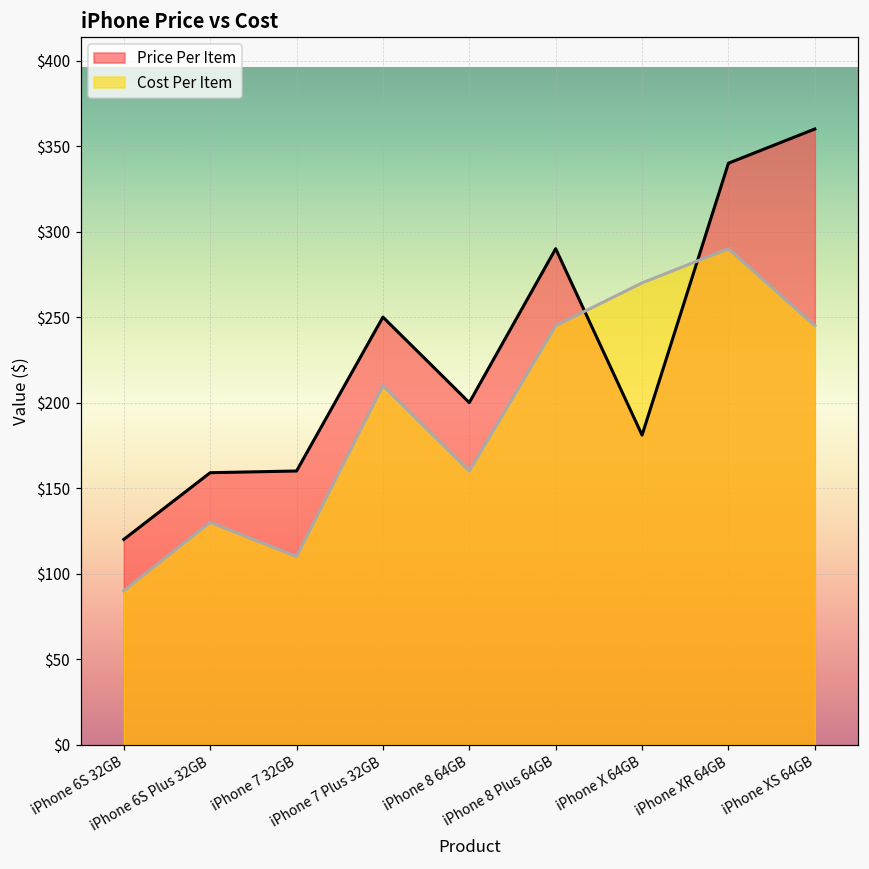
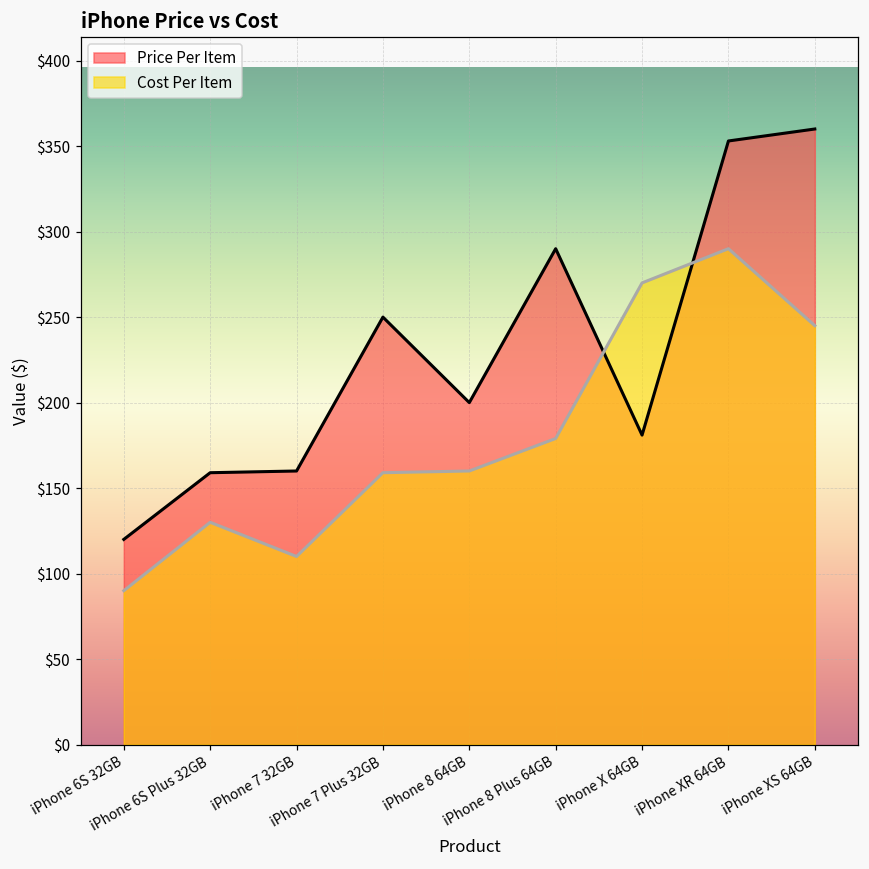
Cost Per Item, iPhone 7 Plus 32GB: $210 -> $159
Cost Per Item, iPhone 8 Plus 64GB: $245 -> $179
Price Per Item, iPhone XR 64GB: $340 -> $353
